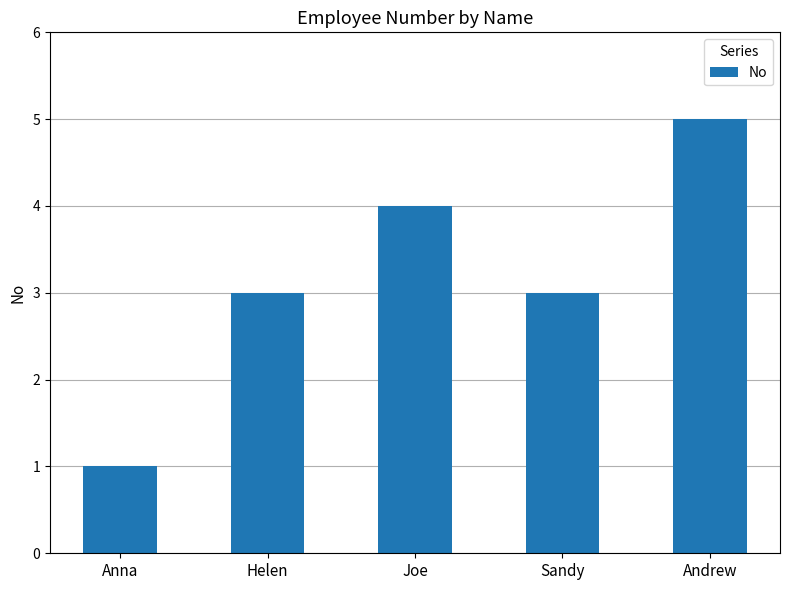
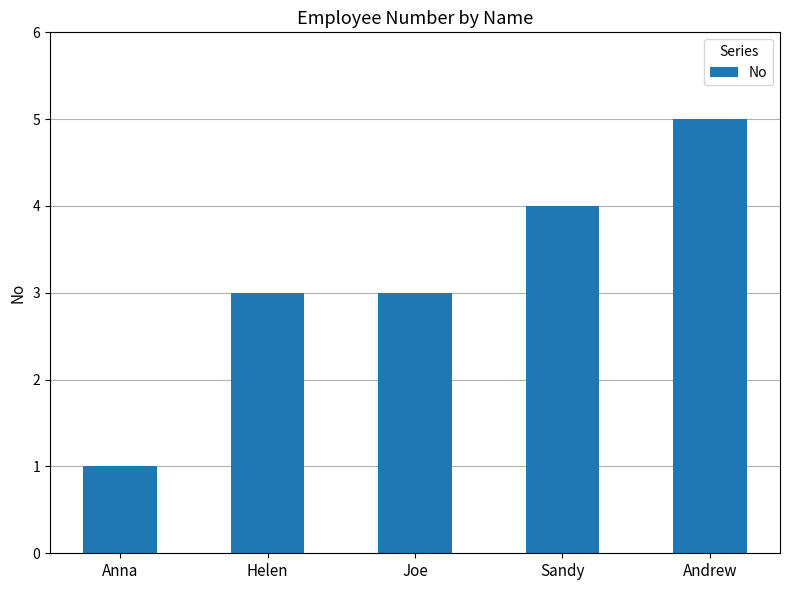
Joe: 4 -> 3
Sandy: 3 -> 4
